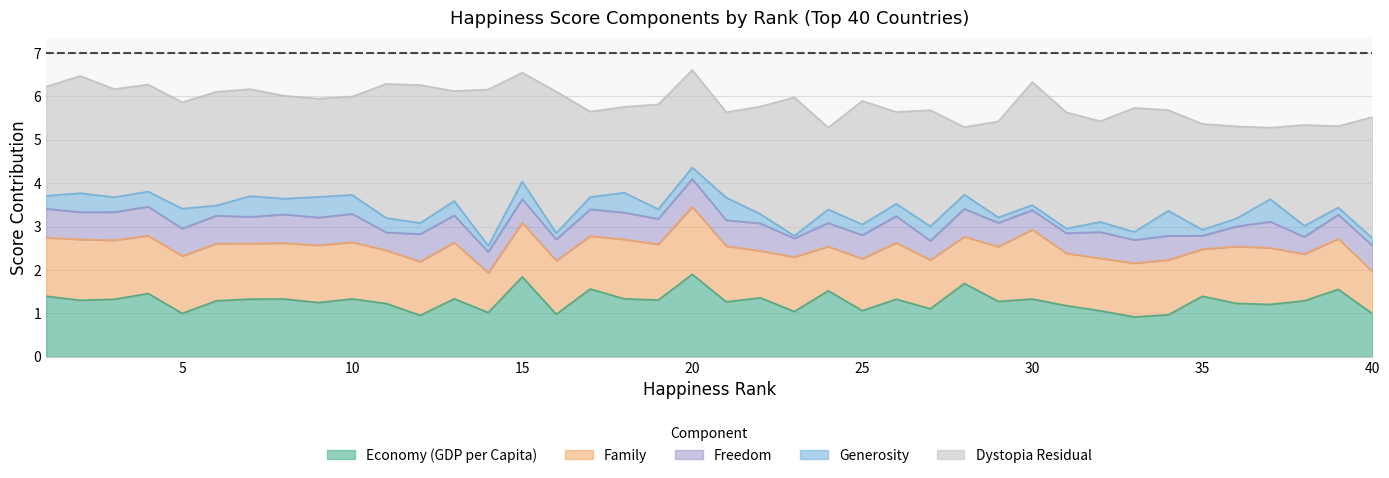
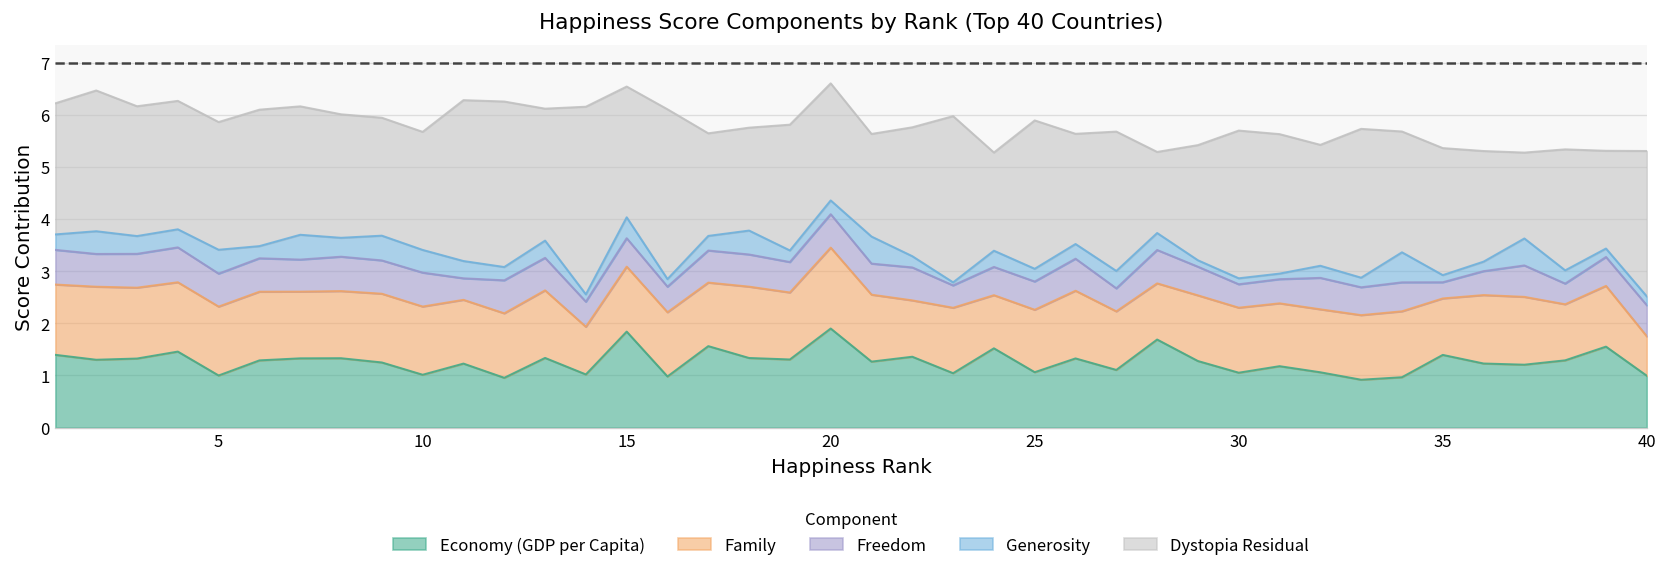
Economy (GDP per Capita), 10: 1.3 -> 1.0
Economy (GDP per Capita), 30: 1.3 -> 1.1
Family, 30: 1.6 -> 1.2
Family, 40: 1.0 -> 0.8
